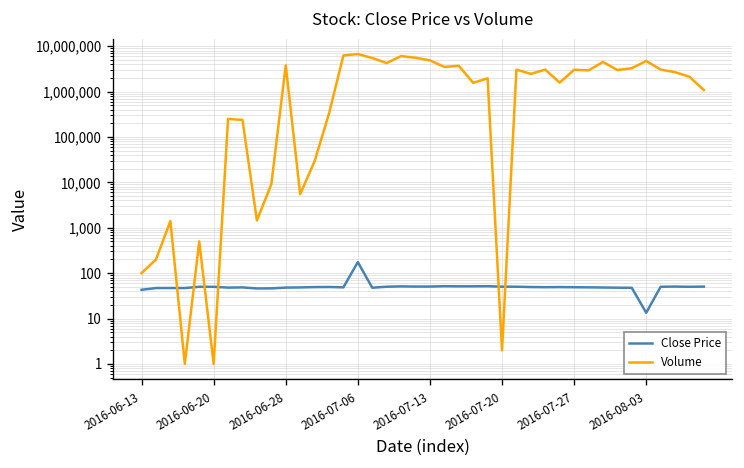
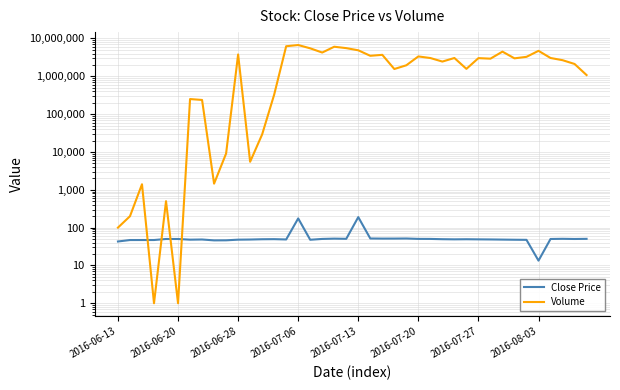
Close Price, 2016-07-13: 50 -> 200
Volume, 2016-07-20: 2 -> 3,000,000
